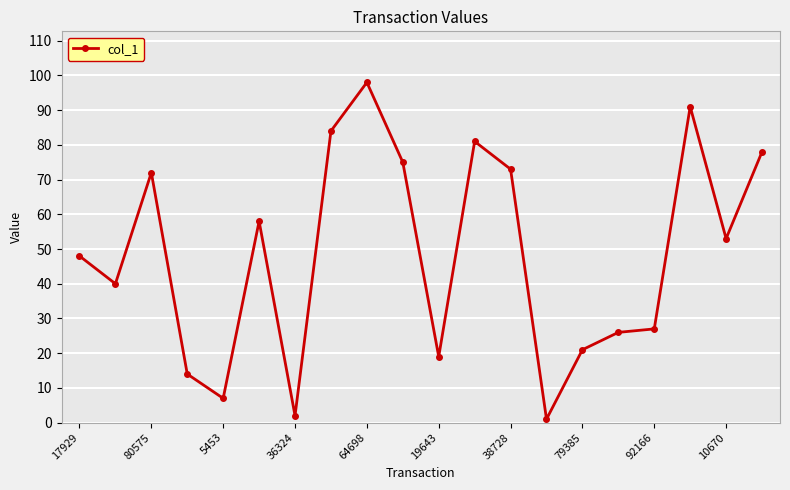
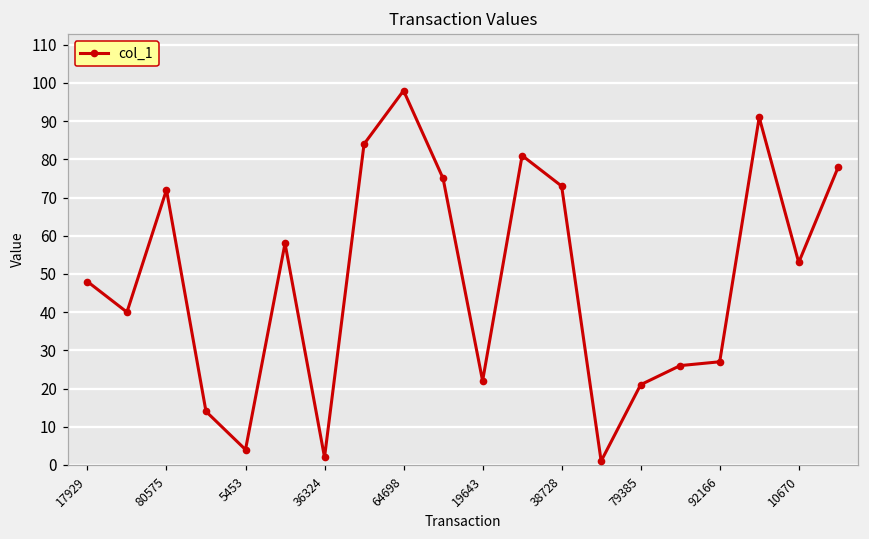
5453: 7 -> 4
19643: 19 -> 22
